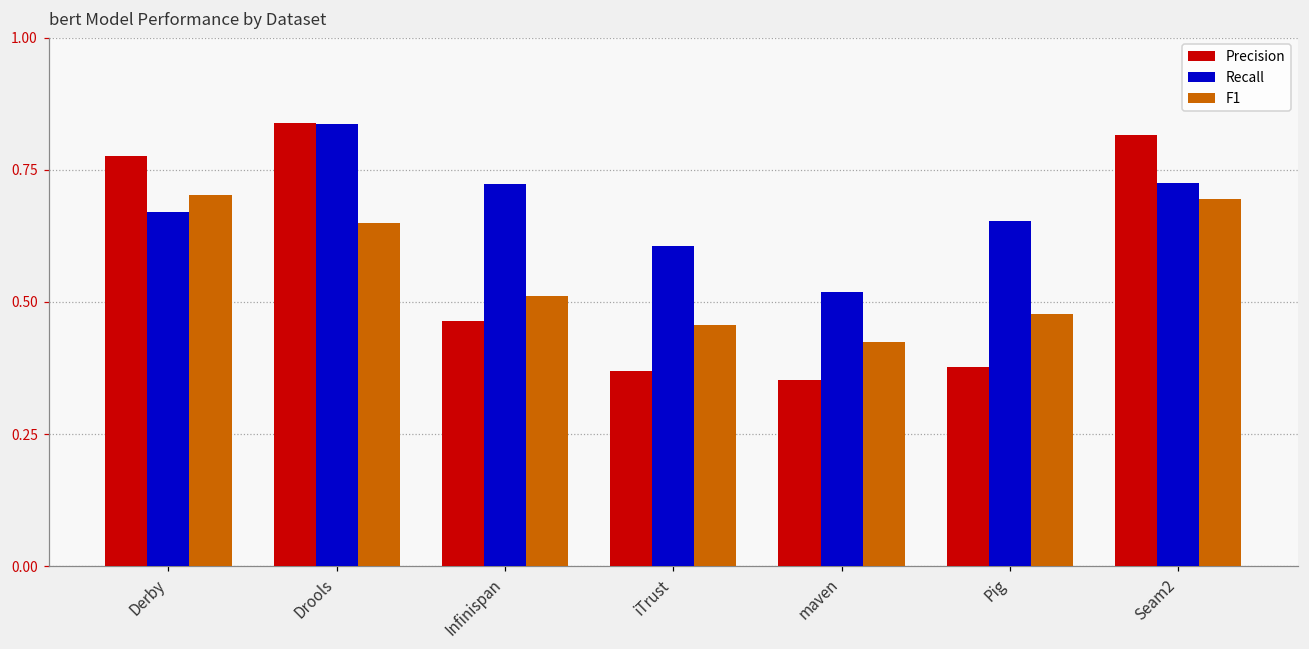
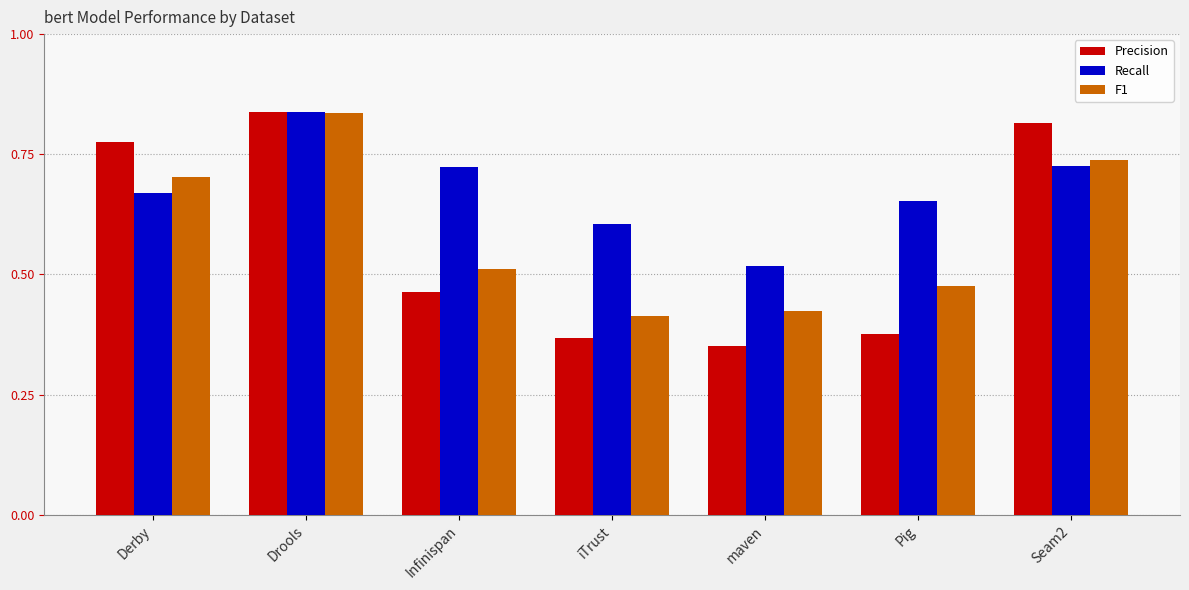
F1, Drools: 0.65 -> 0.84
F1, iTrust: 0.46 -> 0.41
F1, Seam2: 0.69 -> 0.74
